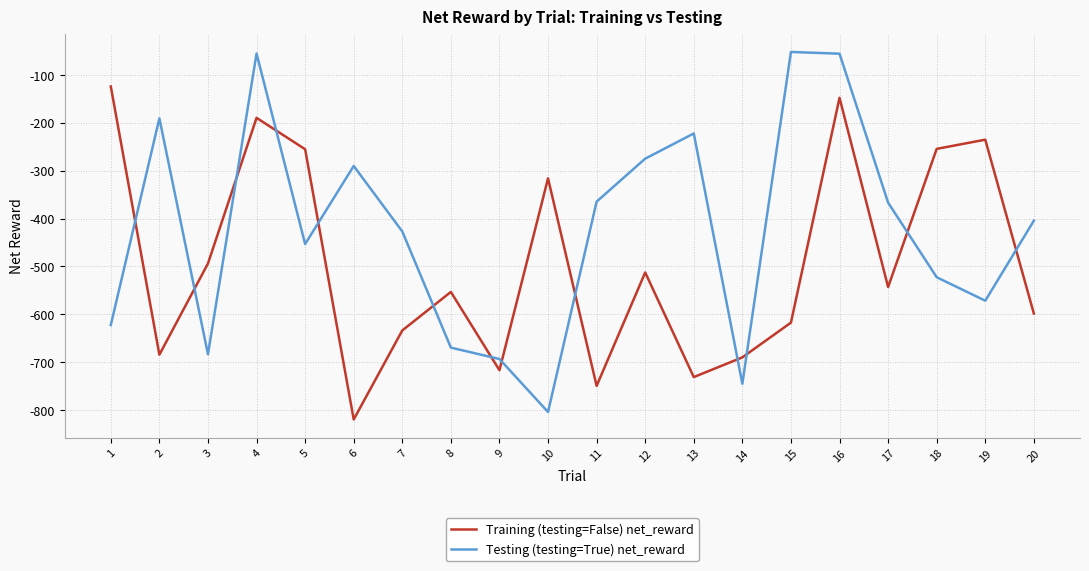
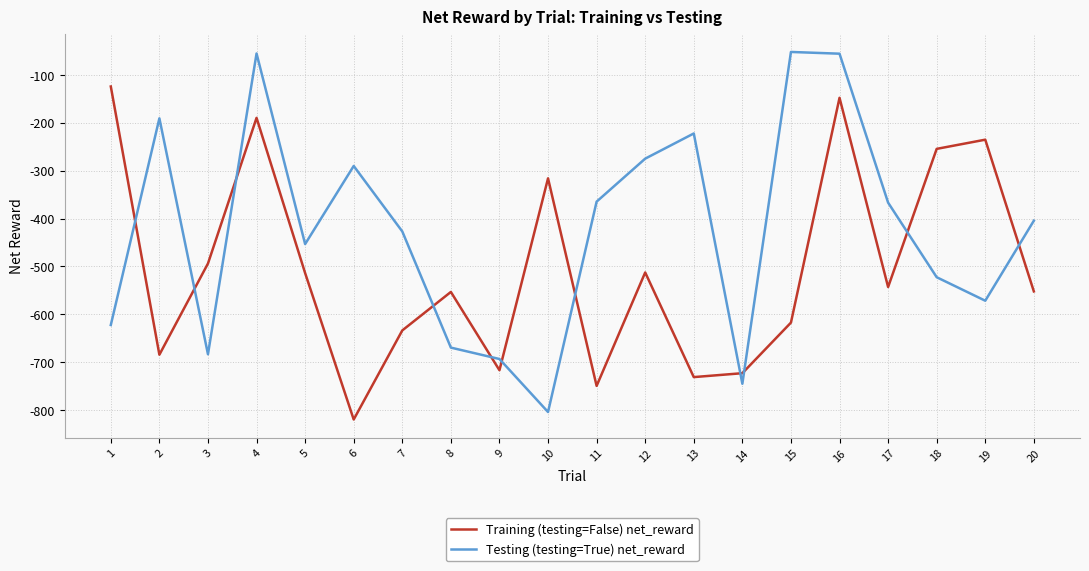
Training (testing=False) net_reward, 5: -260 -> -510
Training (testing=False) net_reward, 14: -690 -> -720
Training (testing=False) net_reward, 20: -600 -> -550
